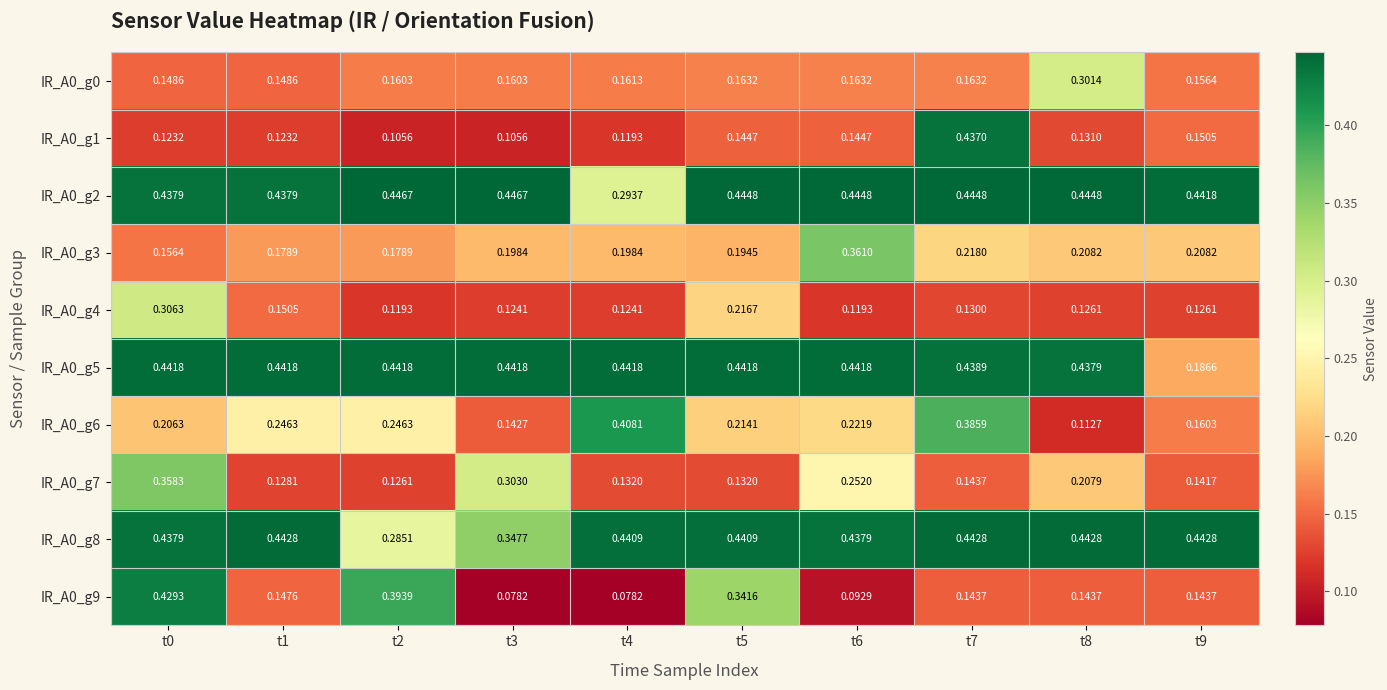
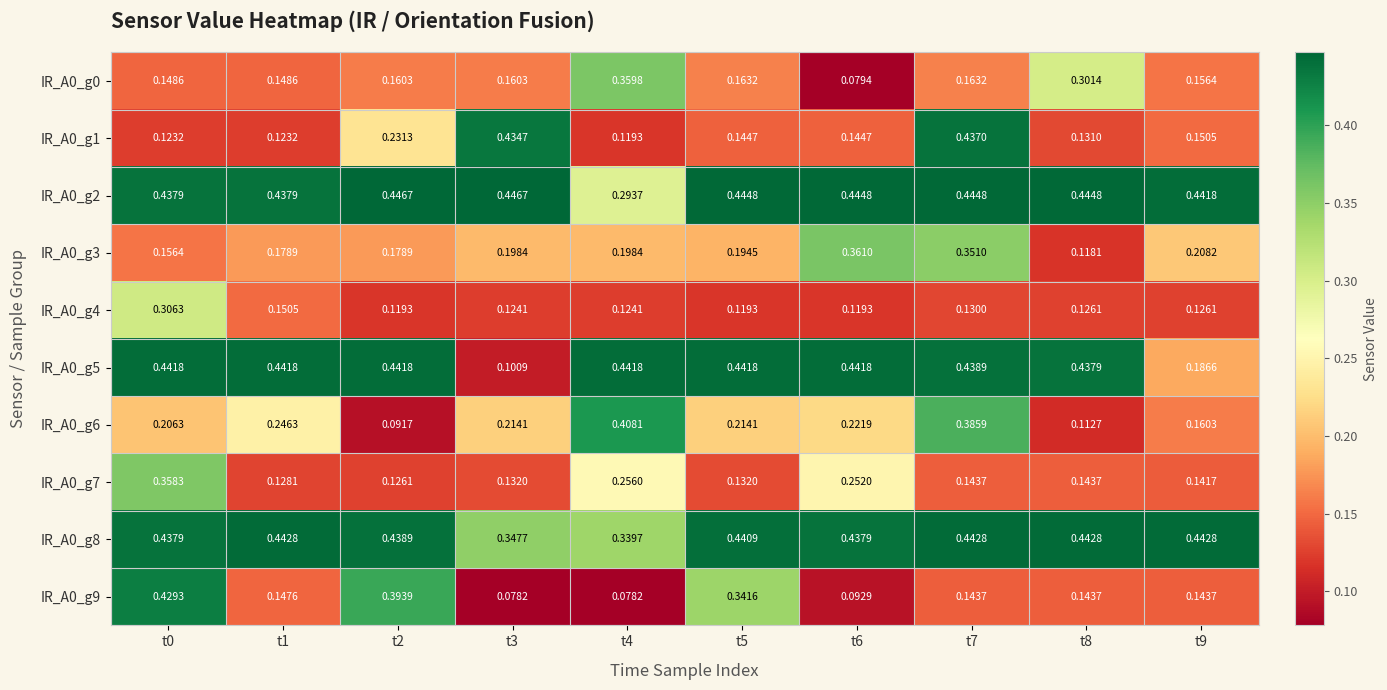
IR_A0_g0, t4: 0.1613 -> 0.3598
IR_A0_g0, t6: 0.1632 -> 0.0794
IR_A0_g1, t2: 0.1056 -> 0.2313
IR_A0_g1, t3: 0.1056 -> 0.4347
IR_A0_g3, t7: 0.2180 -> 0.3510
IR_A0_g3, t8: 0.2082 -> 0.1181
IR_A0_g4, t5: 0.2167 -> 0.1193
IR_A0_g5, t3: 0.4418 -> 0.1009
IR_A0_g6, t2: 0.2463 -> 0.0917
IR_A0_g6, t3: 0.1427 -> 0.2141
IR_A0_g7, t3: 0.3030 -> 0.1320
IR_A0_g7, t4: 0.1320 -> 0.2560
IR_A0_g7, t8: 0.2079 -> 0.1437
IR_A0_g8, t2: 0.2851 -> 0.4389
IR_A0_g8, t4: 0.4409 -> 0.3397
